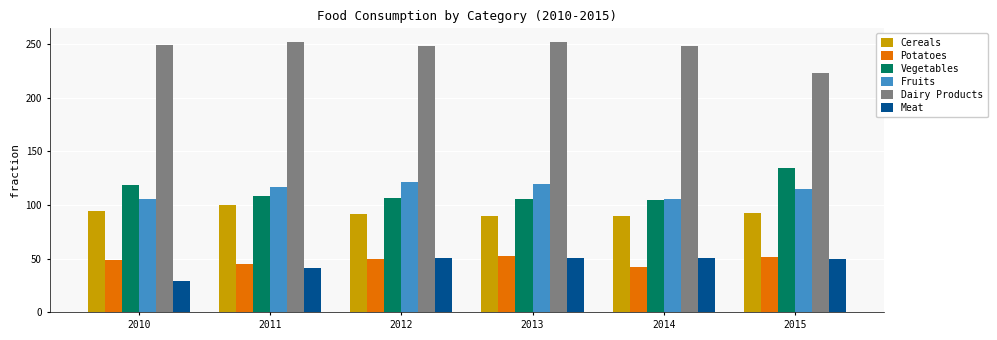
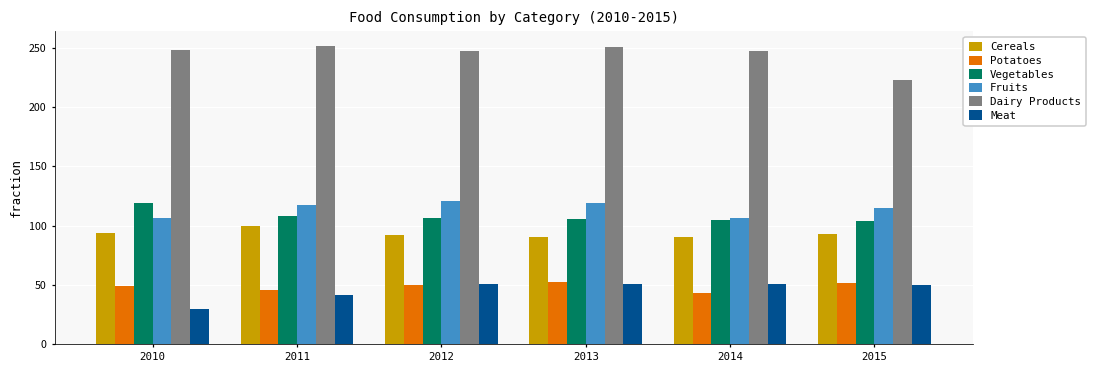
Vegetables, 2015: 134 -> 104
